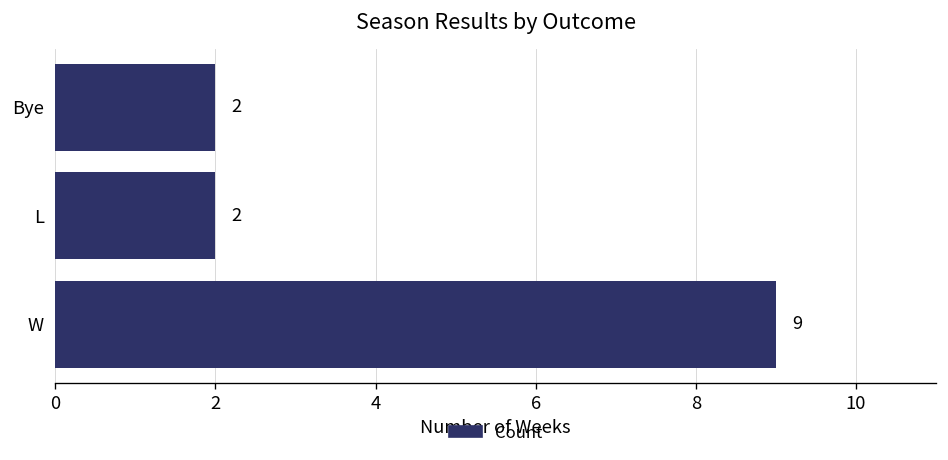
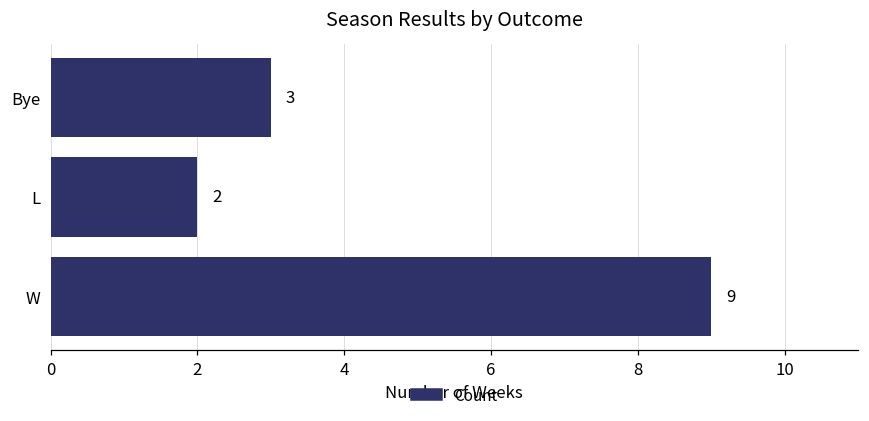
Bye: 2 -> 3
